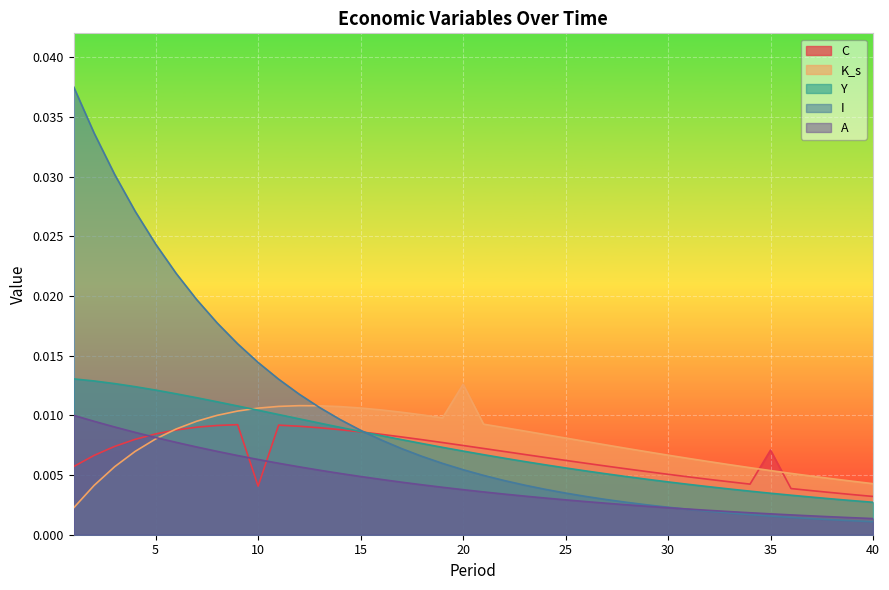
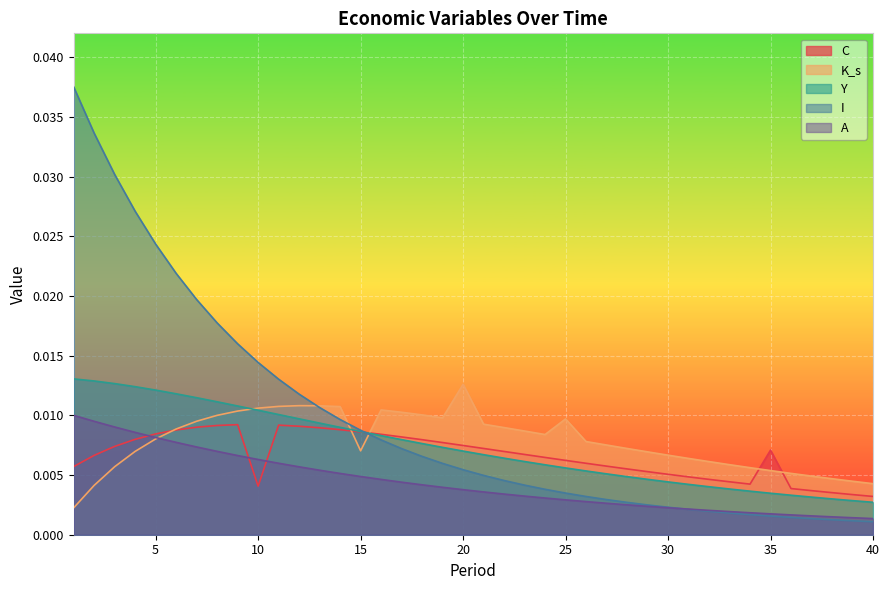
K_s, 15: 0.0106 -> 0.0070
K_s, 25: 0.0081 -> 0.0097
